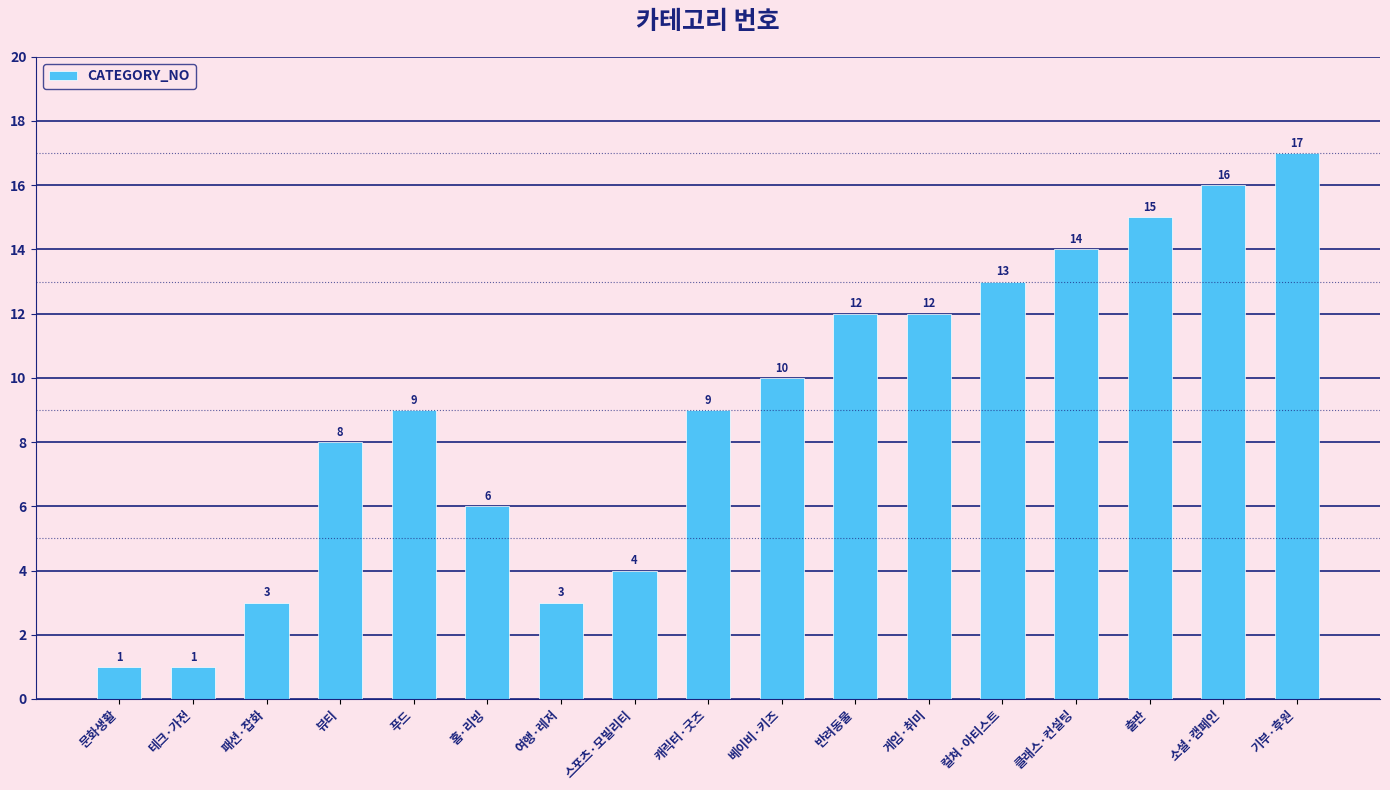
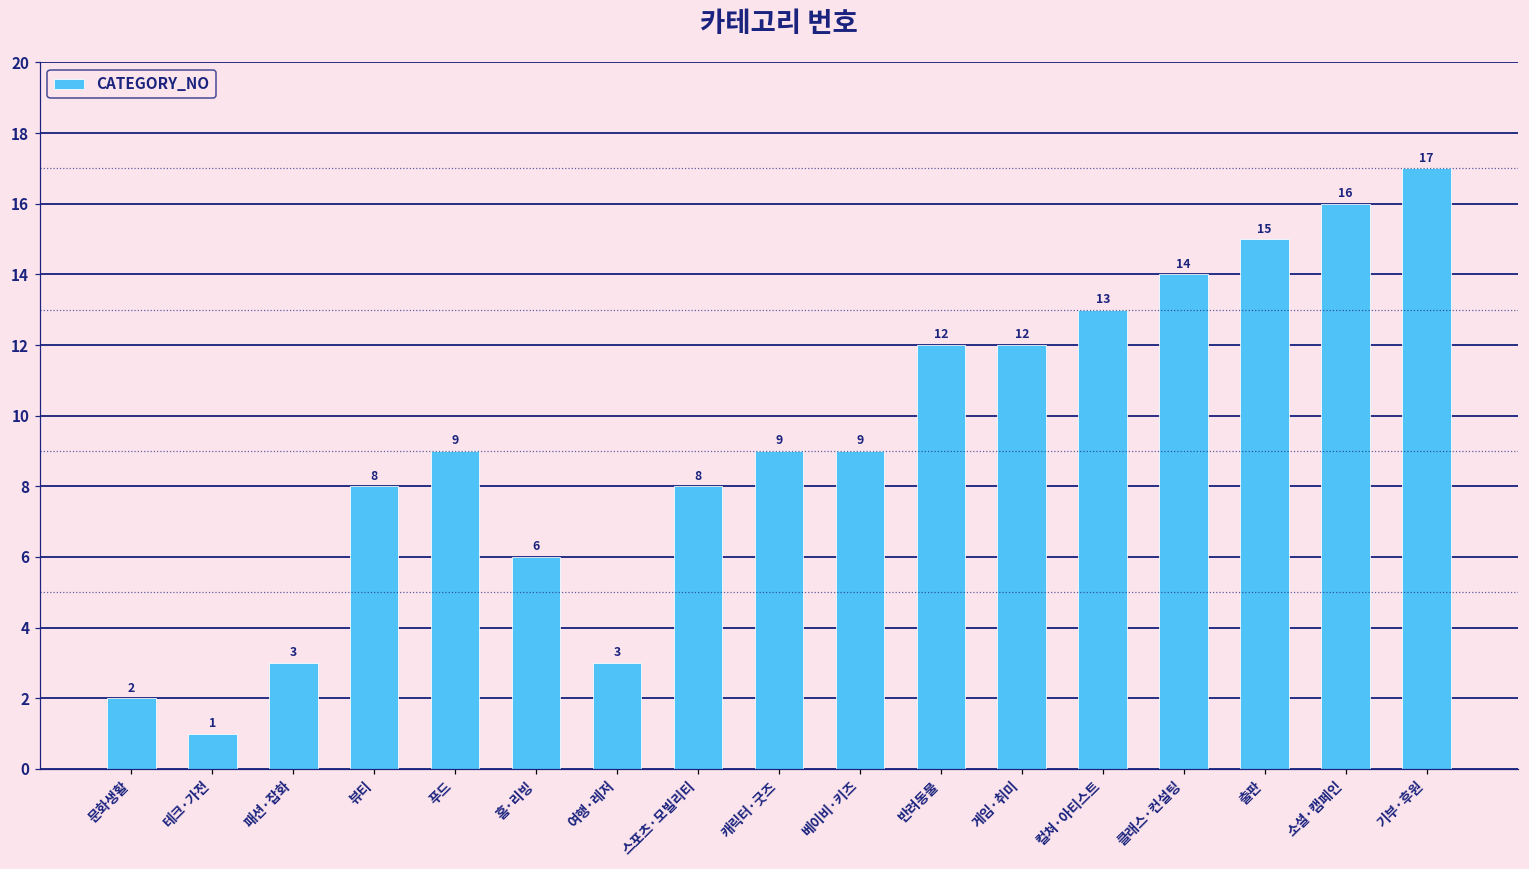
문화생활: 1 -> 2
스포츠·모빌리티: 4 -> 8
베이비·키즈: 10 -> 9
